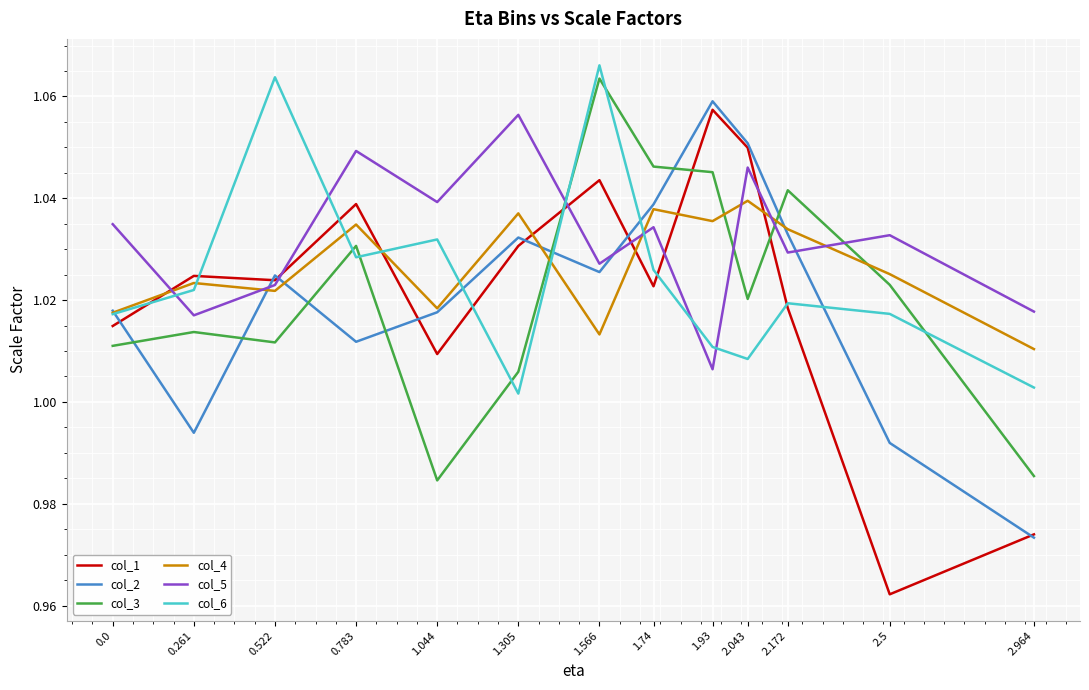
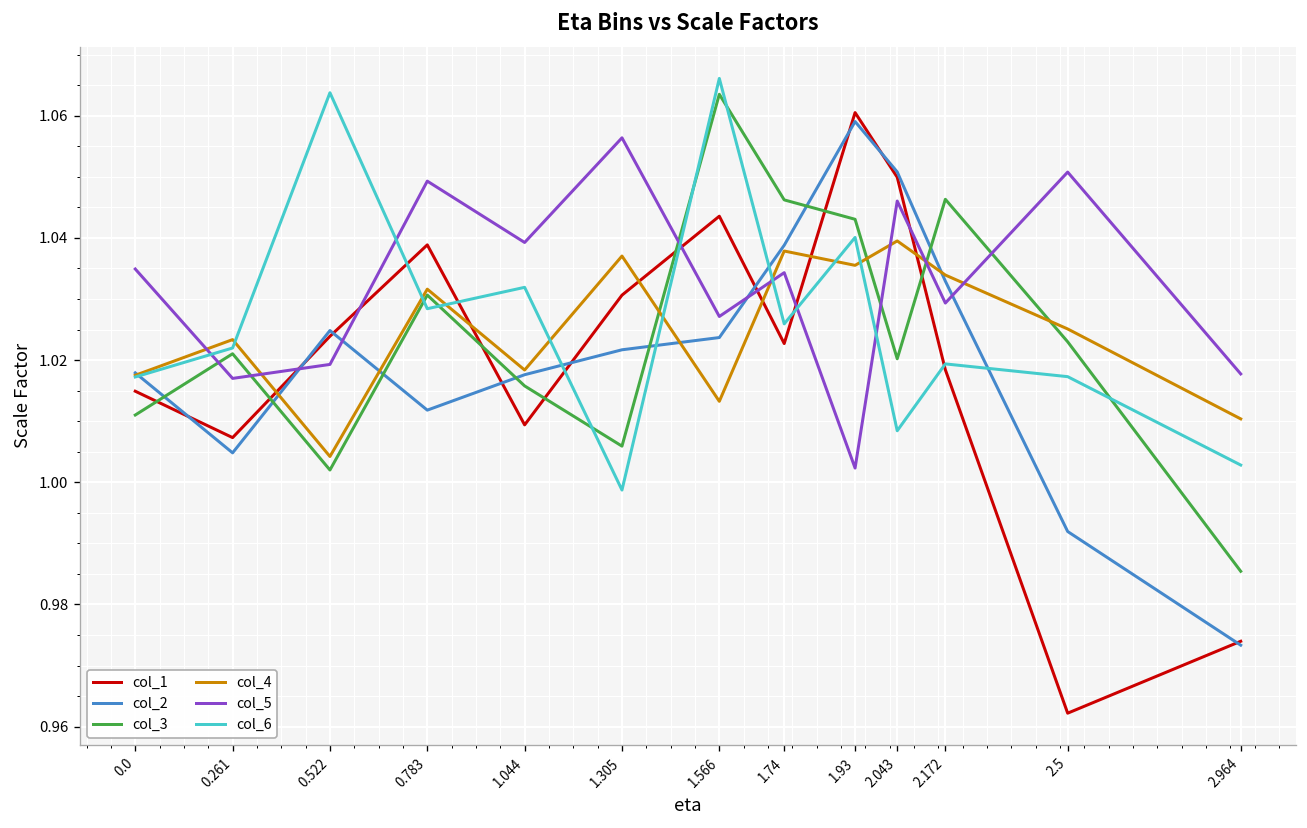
col_1, 0.261: 1.025 -> 1.007
col_2, 0.261: 0.994 -> 1.005
col_3, 0.261: 1.014 -> 1.021
col_3, 0.522: 1.012 -> 1.002
col_4, 0.522: 1.022 -> 1.004
col_5, 0.522: 1.023 -> 1.019
col_4, 0.783: 1.035 -> 1.032
col_3, 1.044: 0.985 -> 1.016
col_2, 1.305: 1.032 -> 1.022
col_6, 1.305: 1.002 -> 0.999
col_2, 1.566: 1.026 -> 1.024
col_1, 1.93: 1.057 -> 1.061
col_3, 1.93: 1.045 -> 1.043
col_5, 1.93: 1.006 -> 1.002
col_6, 1.93: 1.011 -> 1.040
col_3, 2.172: 1.042 -> 1.046
col_5, 2.5: 1.033 -> 1.051
